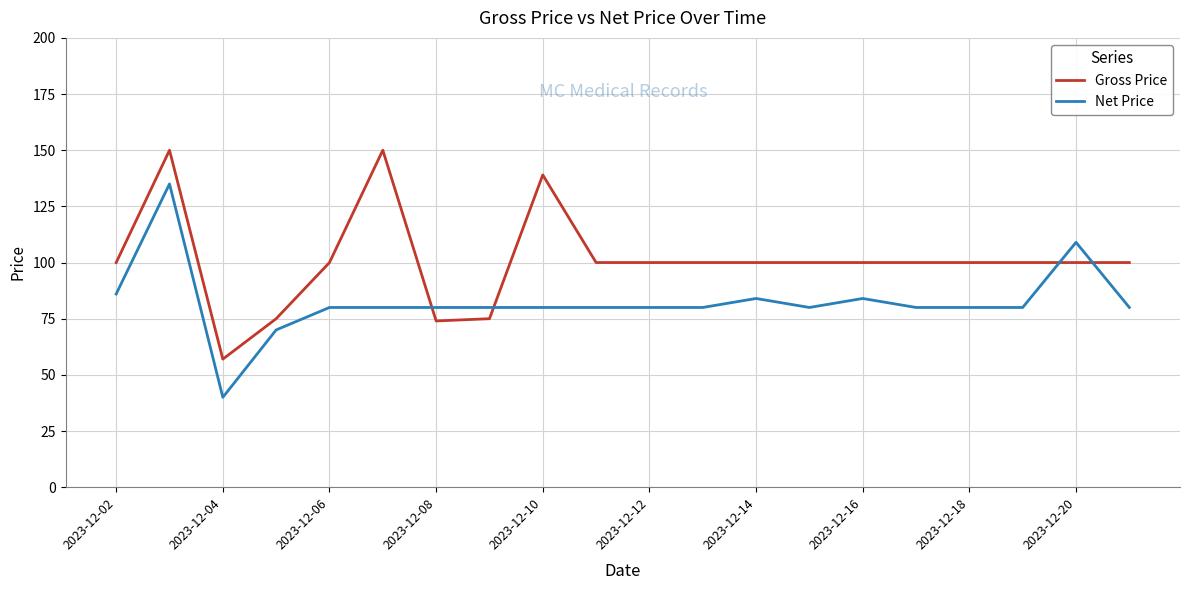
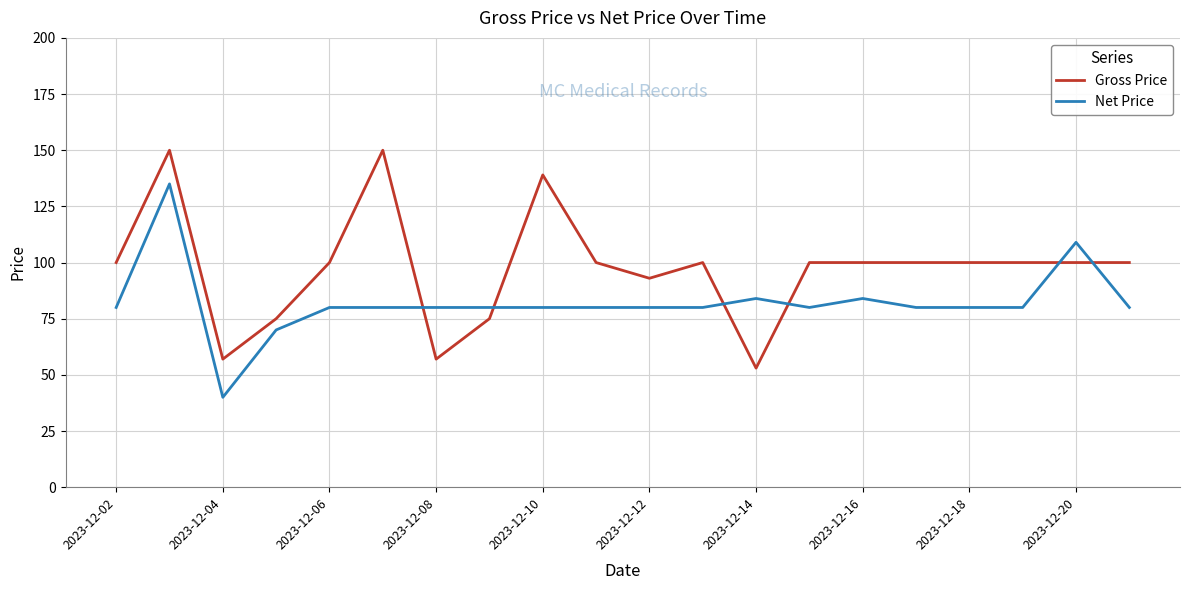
Net Price, 2023-12-02: 86 -> 80
Gross Price, 2023-12-08: 74 -> 57
Gross Price, 2023-12-12: 100 -> 93
Gross Price, 2023-12-14: 100 -> 53
